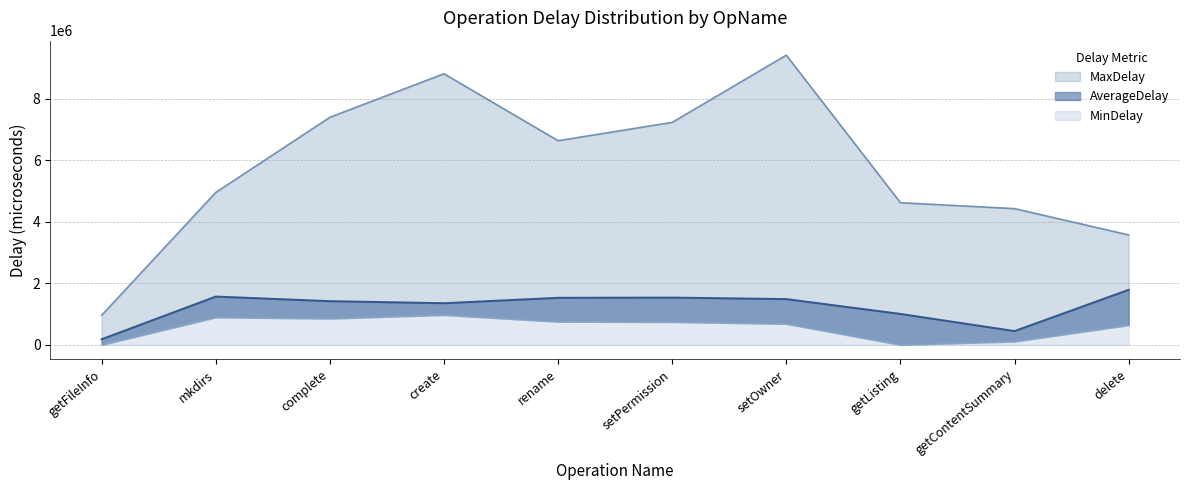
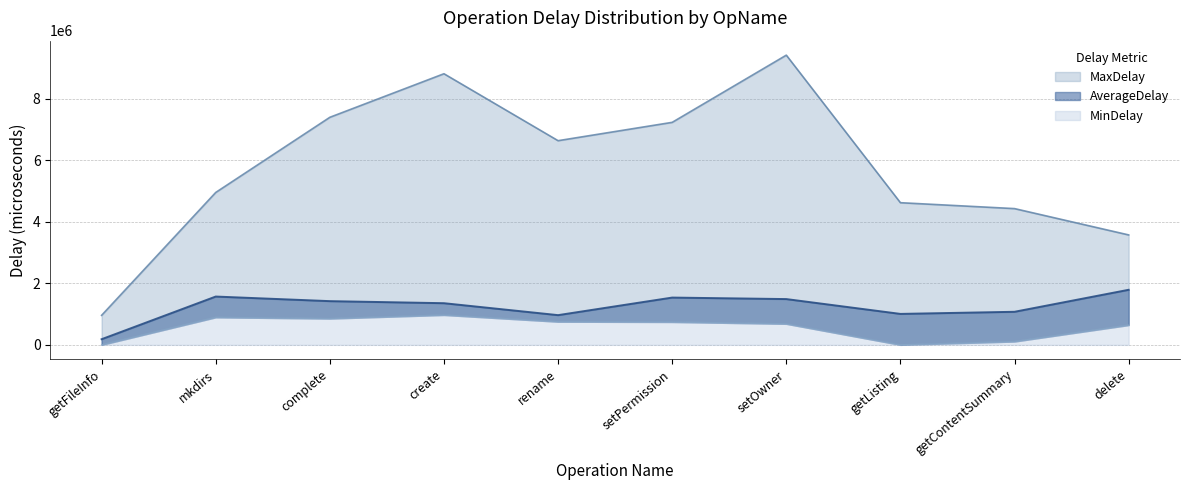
AverageDelay, rename: 1500000 -> 1000000
AverageDelay, getContentSummary: 400000 -> 1100000
